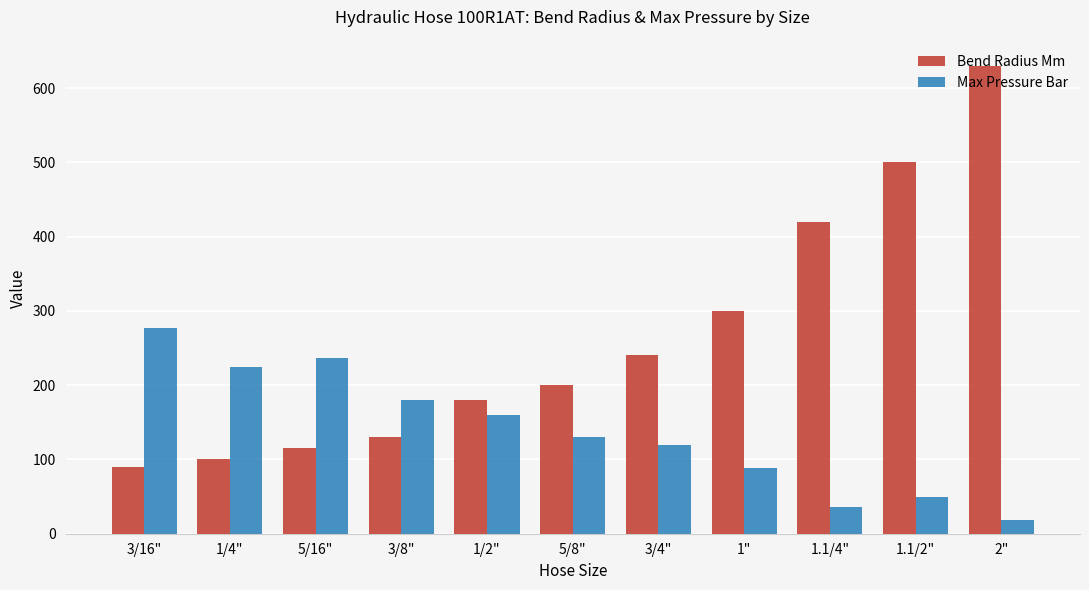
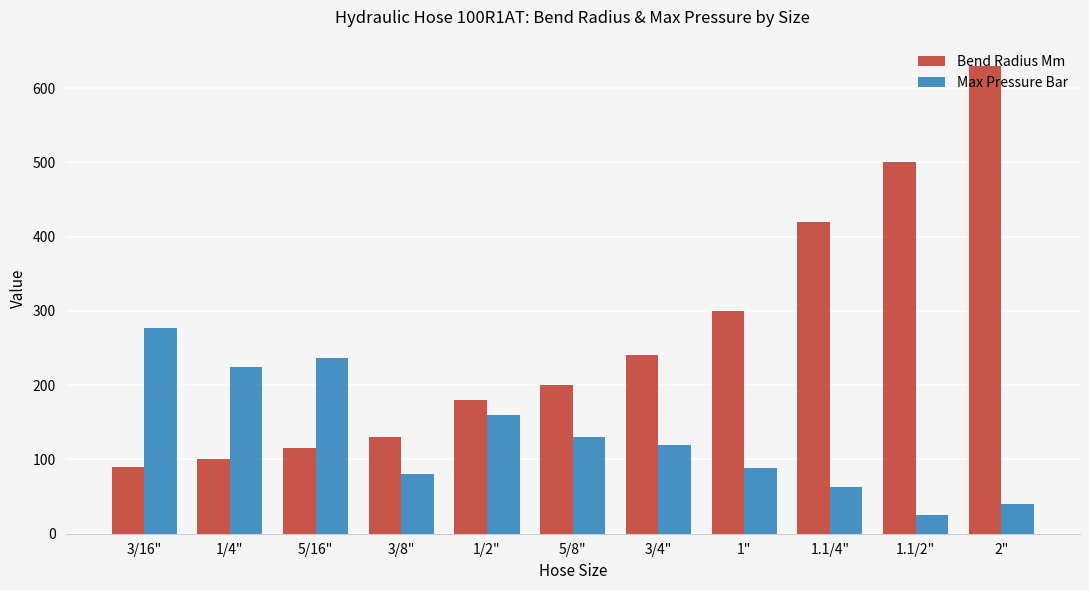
Max Pressure Bar, 3/8": 180 -> 80
Max Pressure Bar, 1.1/4": 40 -> 60
Max Pressure Bar, 1.1/2": 50 -> 30
Max Pressure Bar, 2": 20 -> 40
